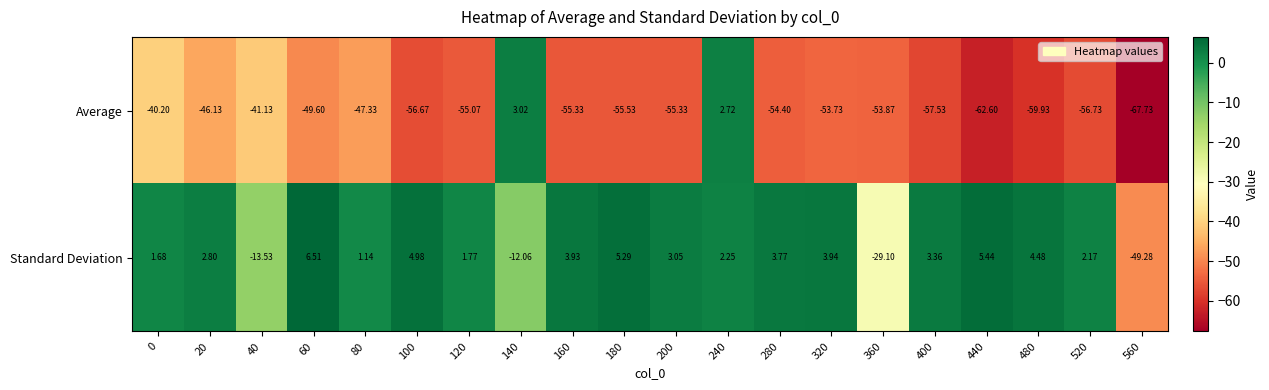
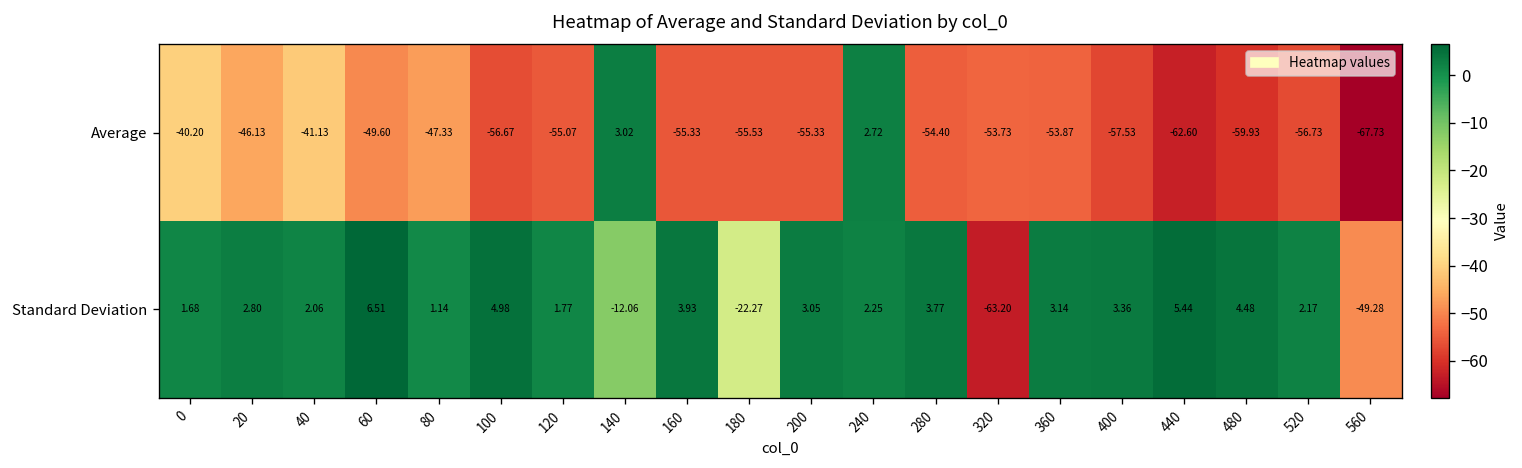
Standard Deviation, 40: -13.53 -> 2.06
Standard Deviation, 180: 5.29 -> -22.27
Standard Deviation, 320: 3.94 -> -63.20
Standard Deviation, 360: -29.10 -> 3.14
